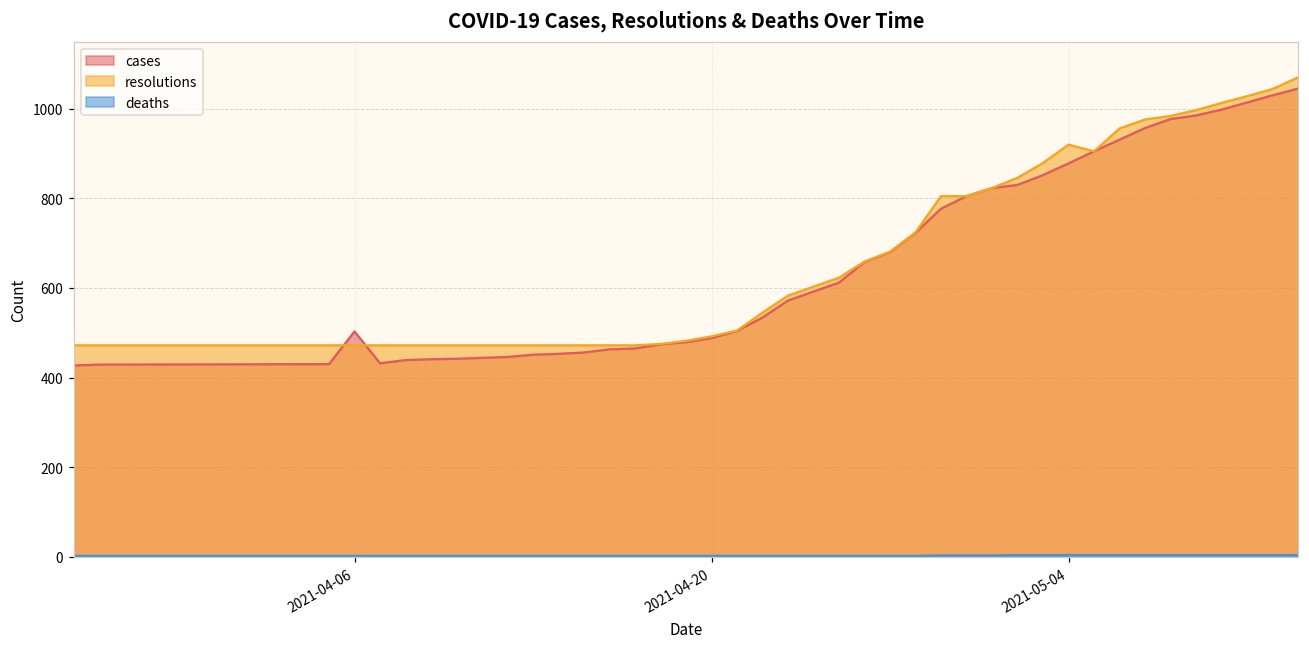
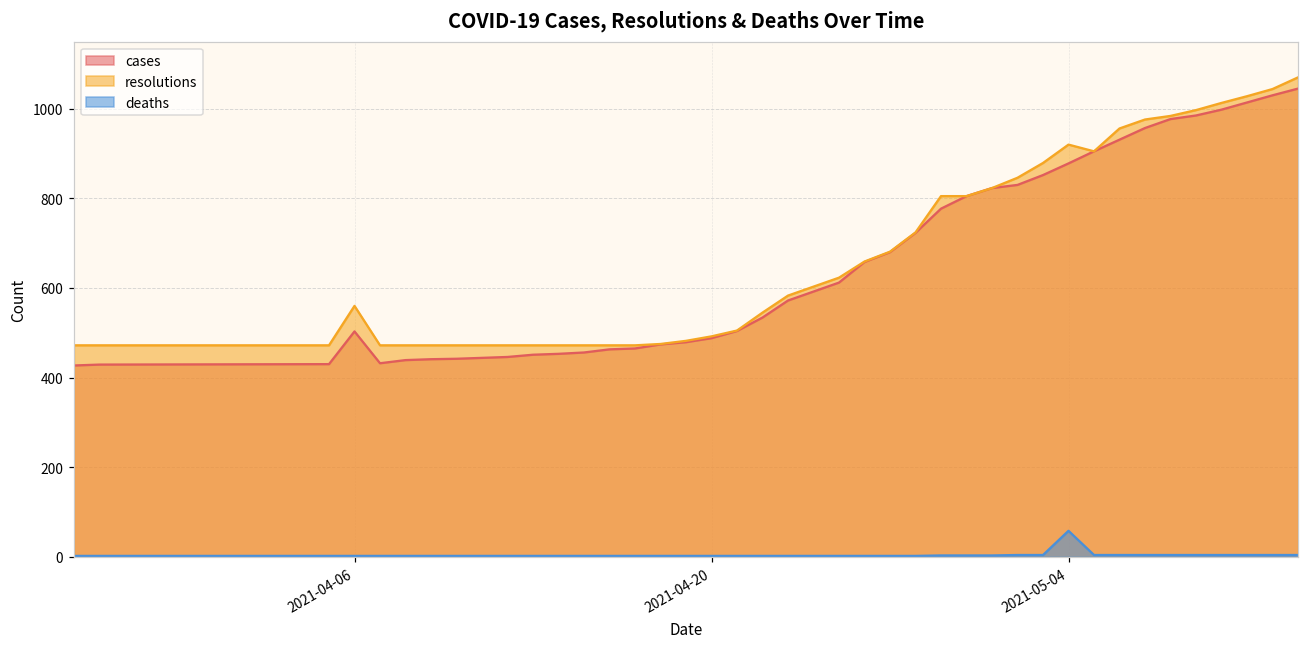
resolutions, 2021-04-06: 470 -> 560
deaths, 2021-05-04: 0 -> 60
